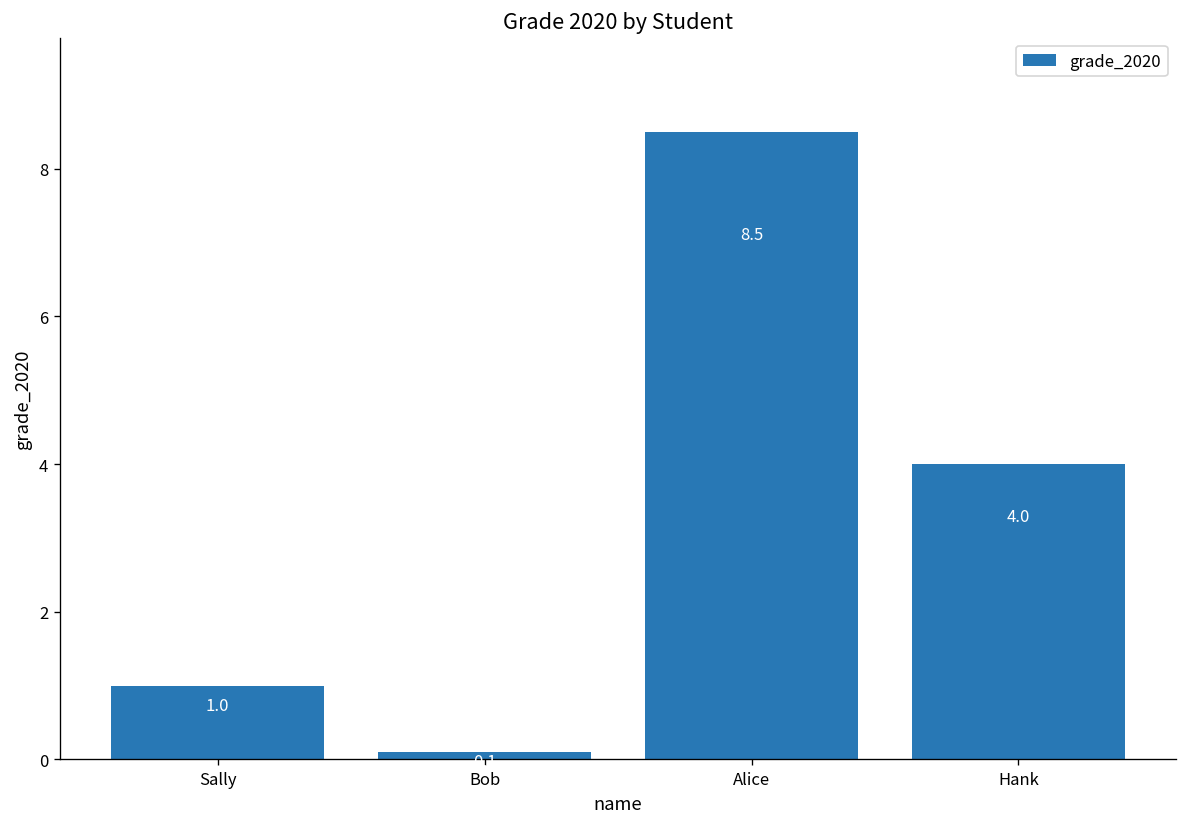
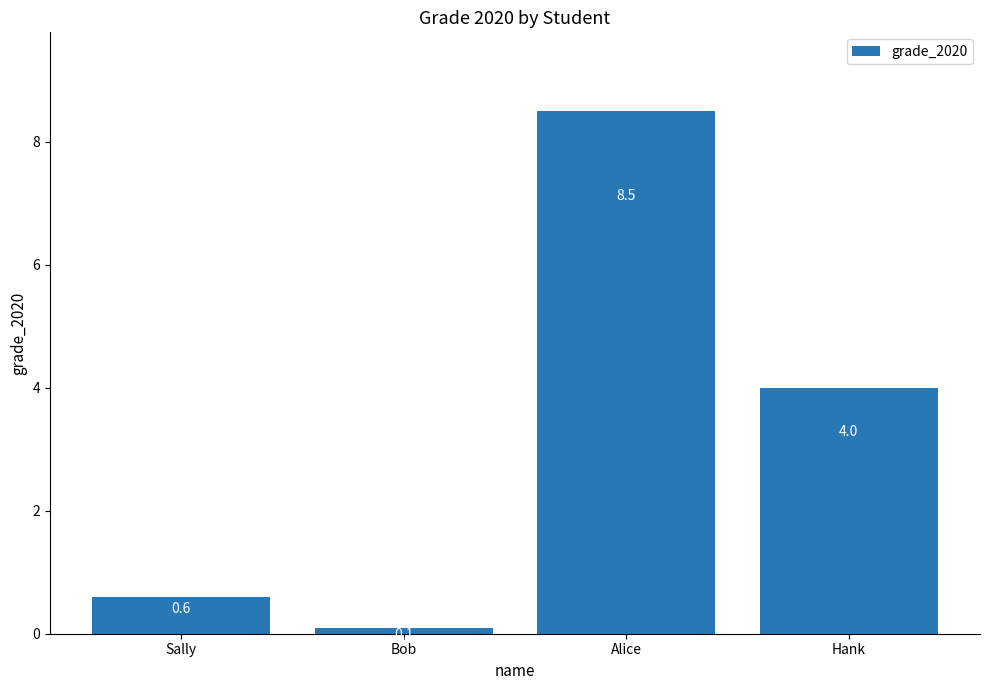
Sally: 1.0 -> 0.6
